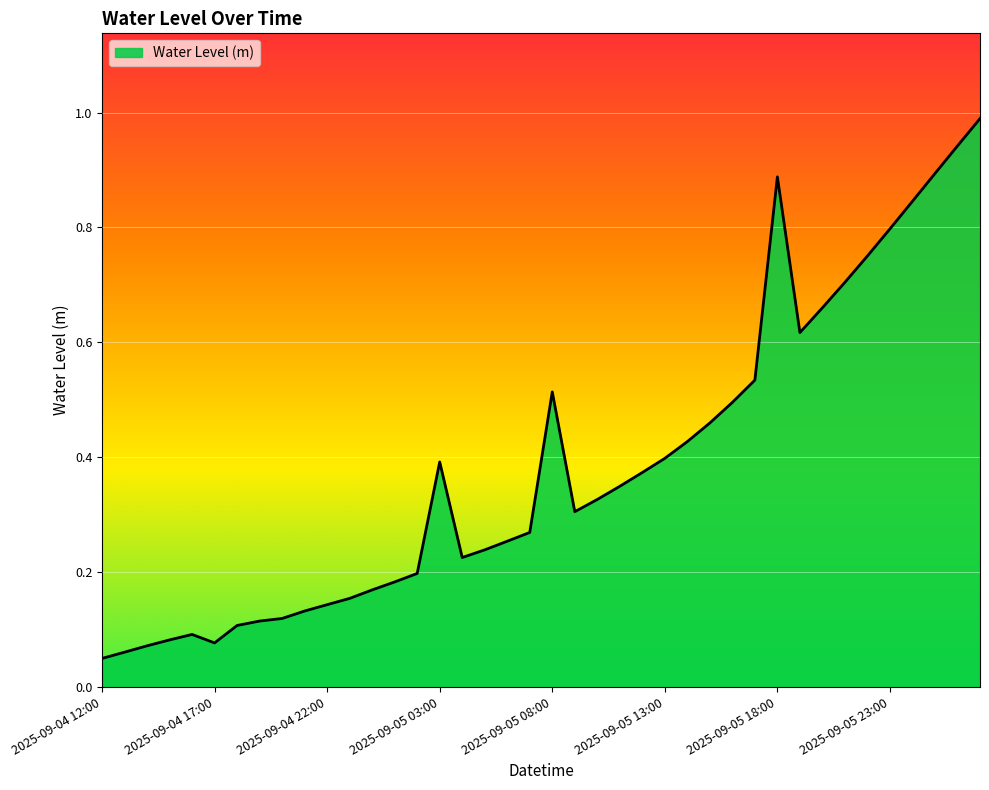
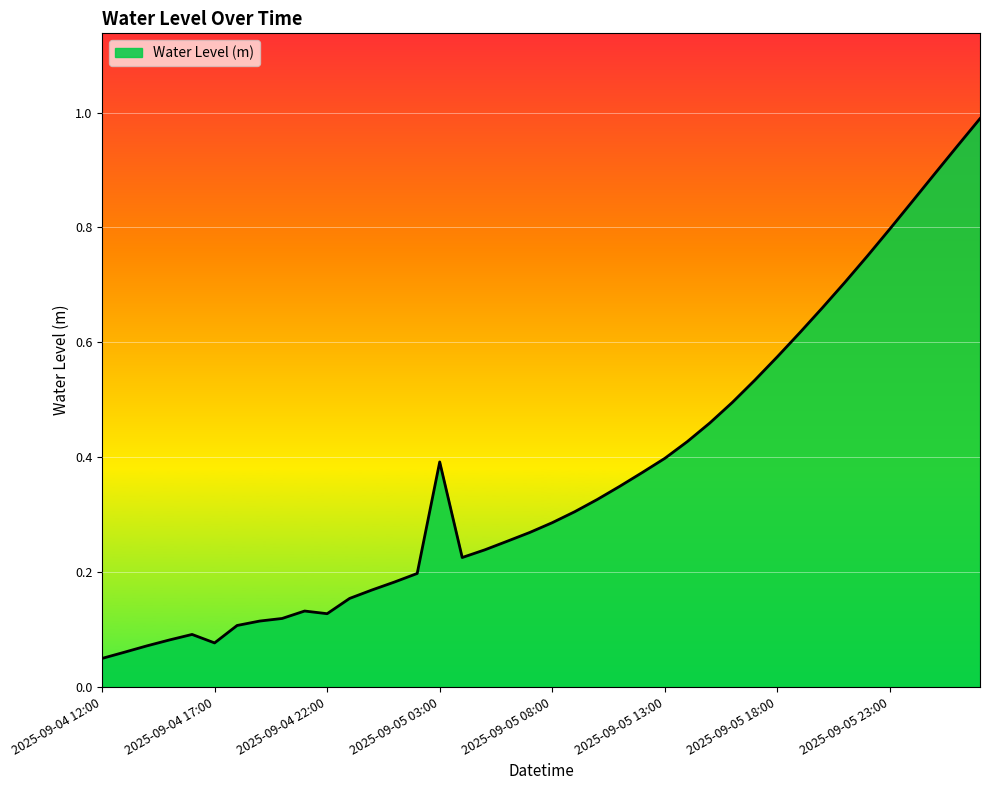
2025-09-04 22:00: 0.14 -> 0.13
2025-09-05 08:00: 0.51 -> 0.29
2025-09-05 18:00: 0.89 -> 0.57
